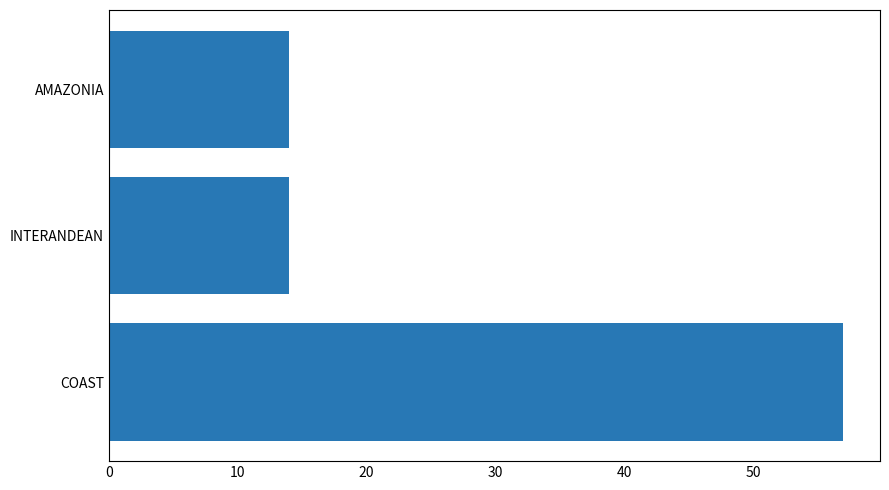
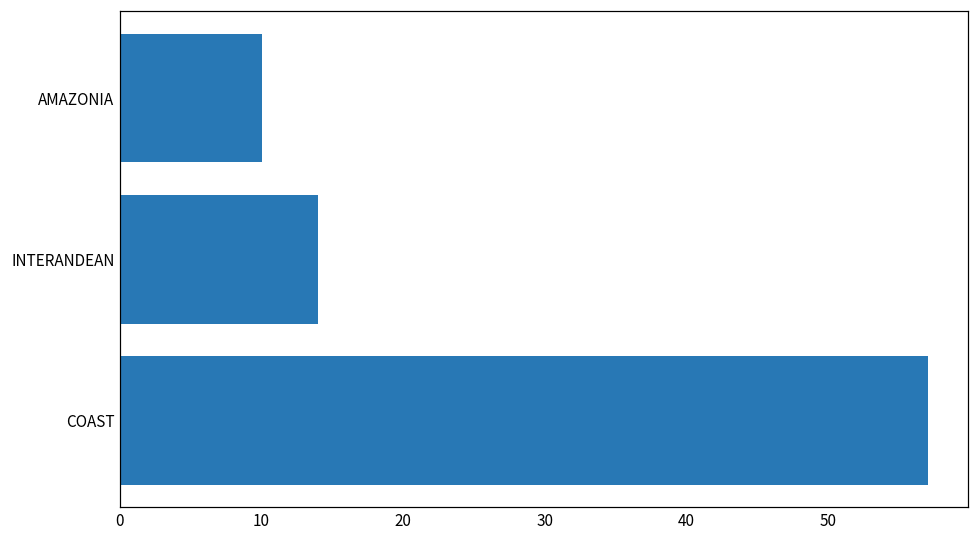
AMAZONIA: 14 -> 10
